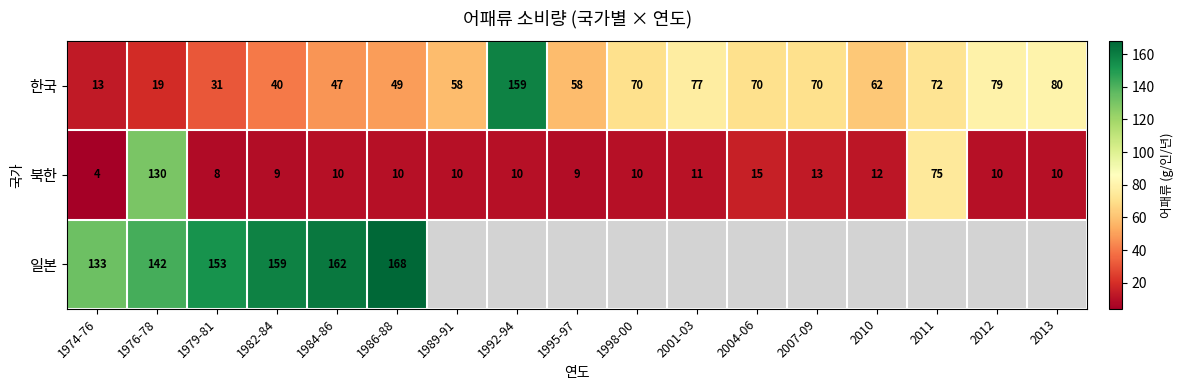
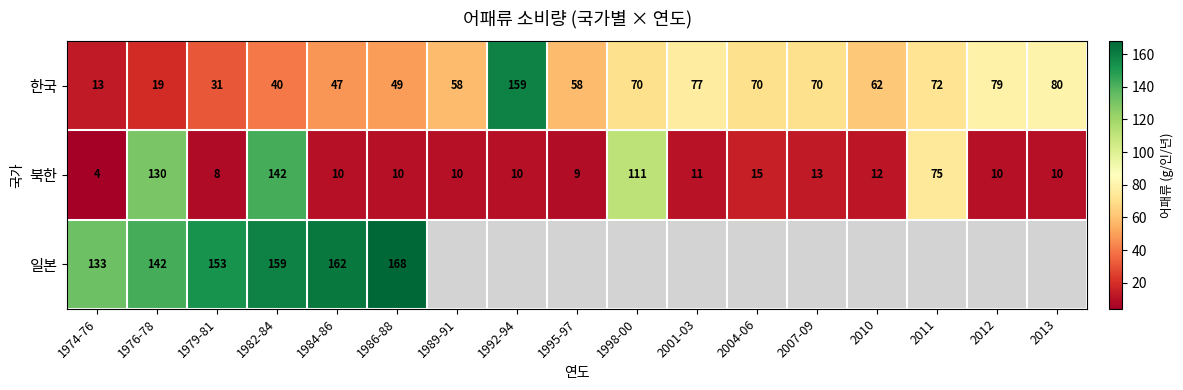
북한, 1982-84: 9 -> 142
북한, 1998-00: 10 -> 111
